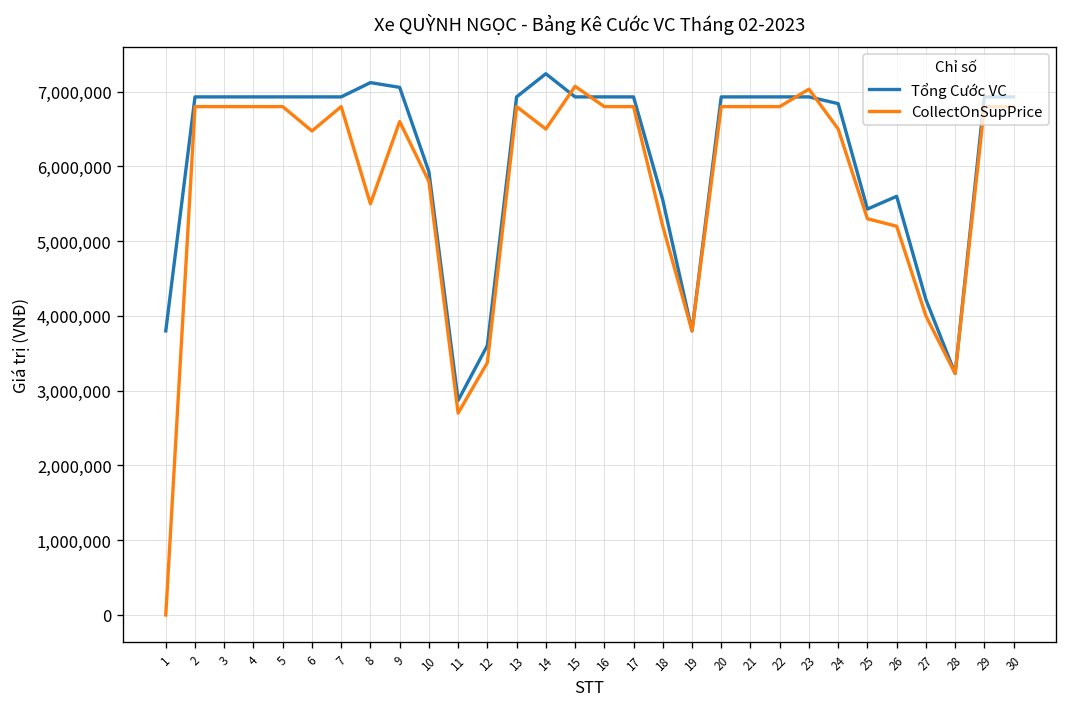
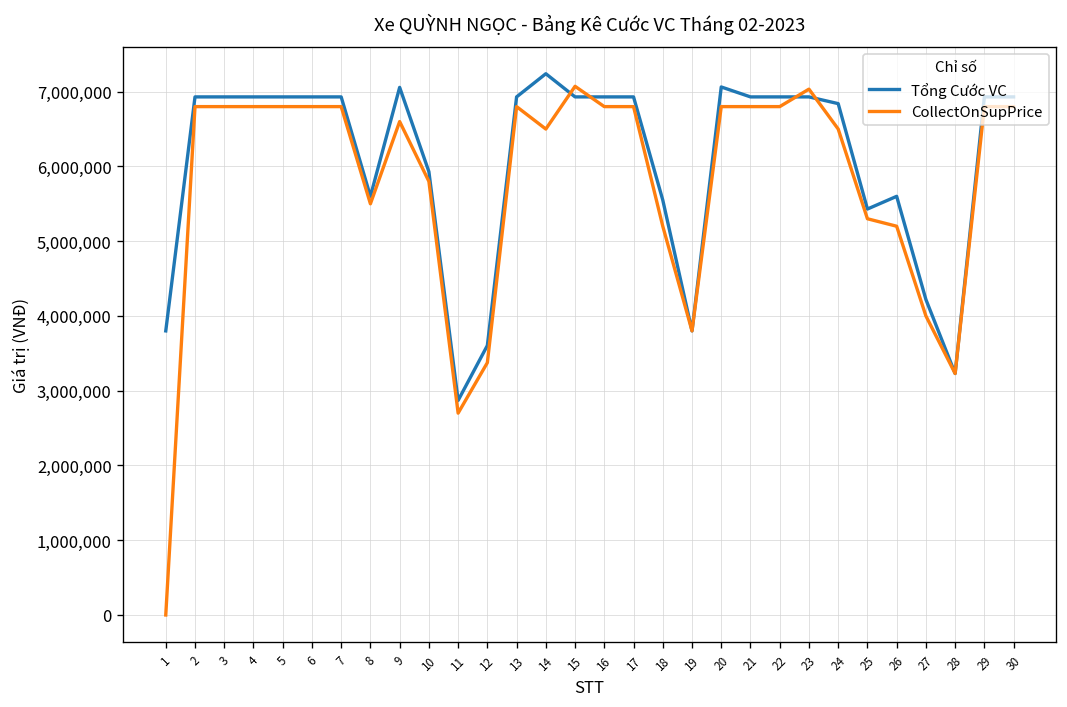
CollectOnSupPrice, 6: 6,500,000 -> 6,800,000
Tổng Cước VC, 8: 7,100,000 -> 5,600,000
Tổng Cước VC, 20: 6,900,000 -> 7,100,000
